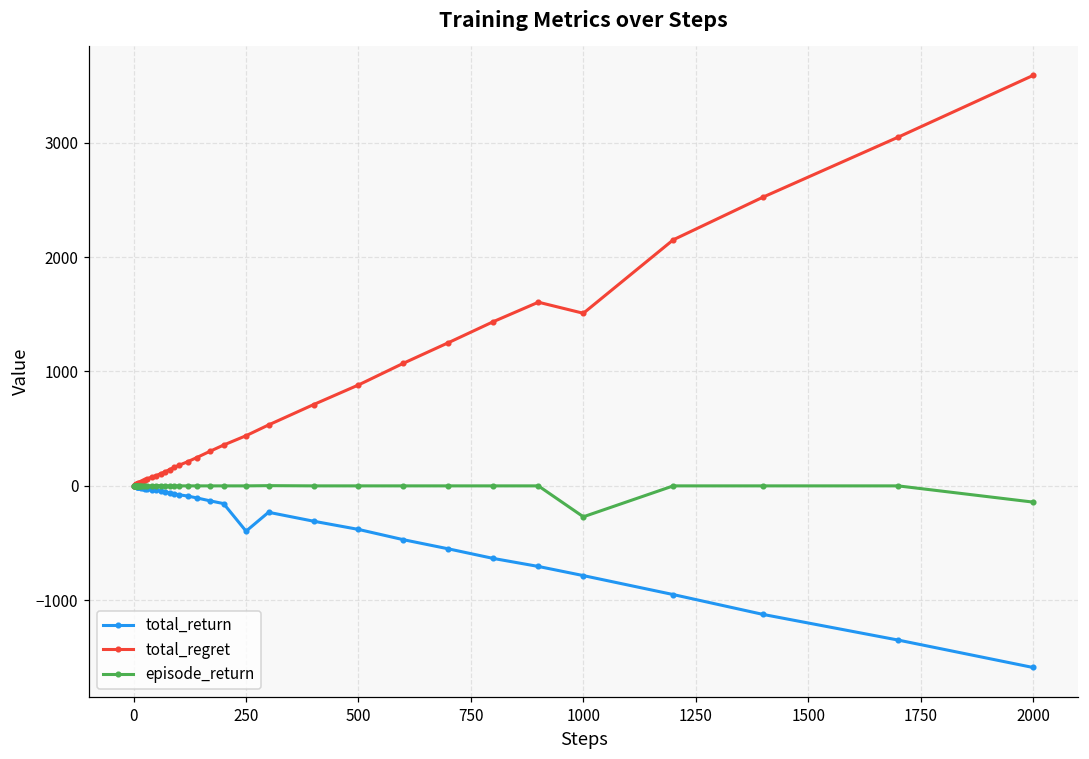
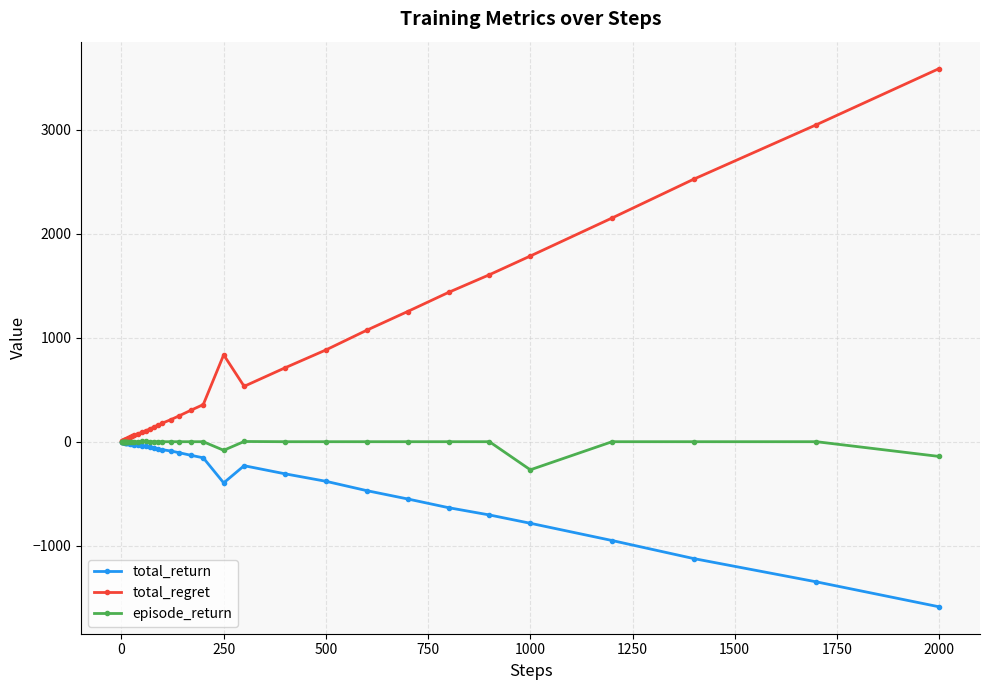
total_regret, 250: 440 -> 830
episode_return, 250: 0 -> -80
total_regret, 1000: 1510 -> 1790
